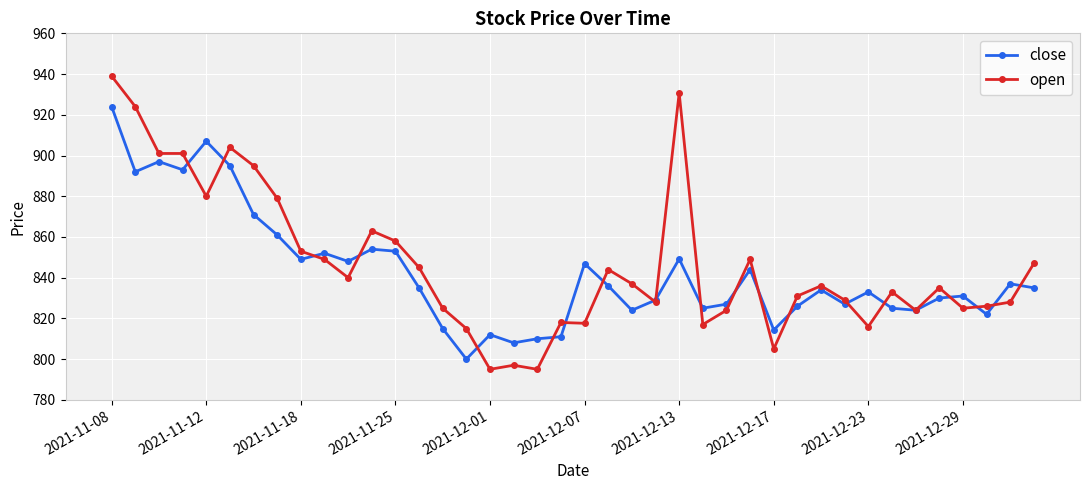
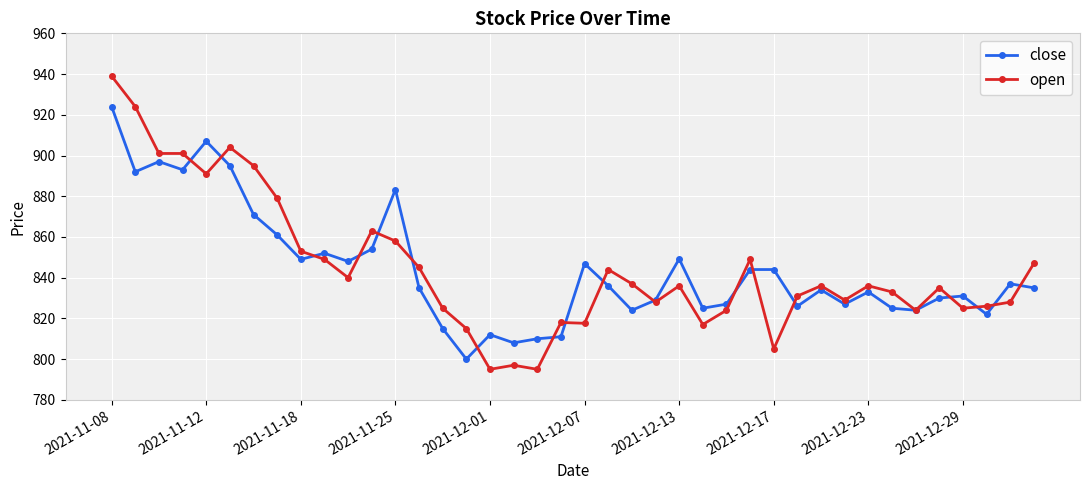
open, 2021-11-12: 880 -> 891
close, 2021-11-25: 853 -> 883
open, 2021-12-13: 931 -> 836
close, 2021-12-17: 814 -> 844
open, 2021-12-23: 816 -> 836
